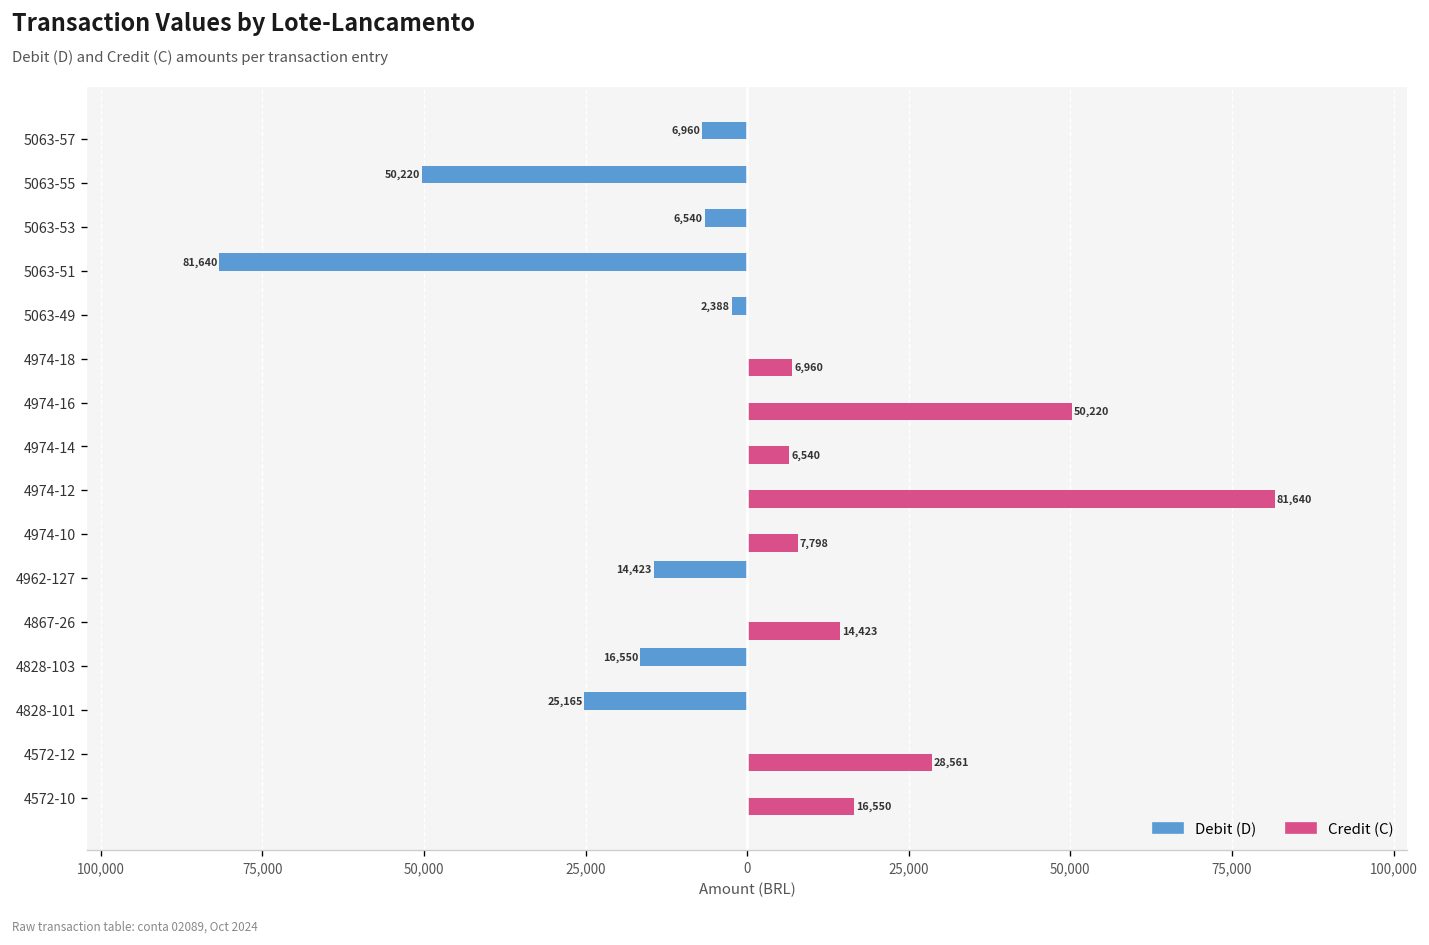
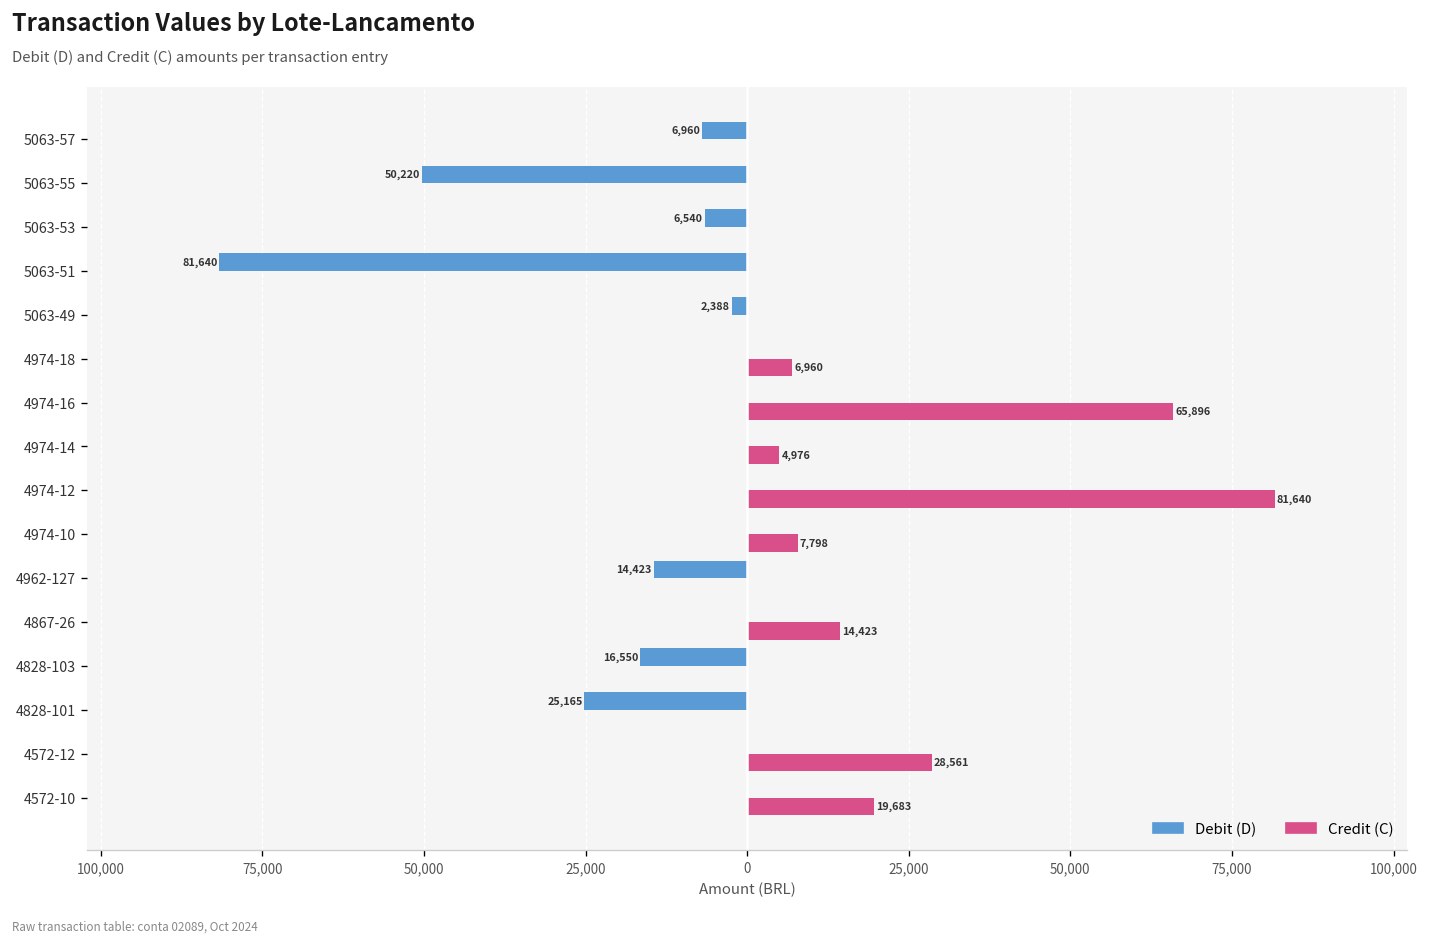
Credit (C), 4974-16: 50,220 -> 65,896
Credit (C), 4974-14: 6,540 -> 4,976
Credit (C), 4572-10: 16,550 -> 19,683
